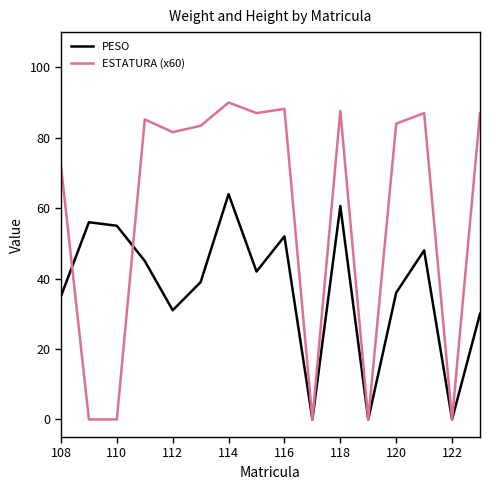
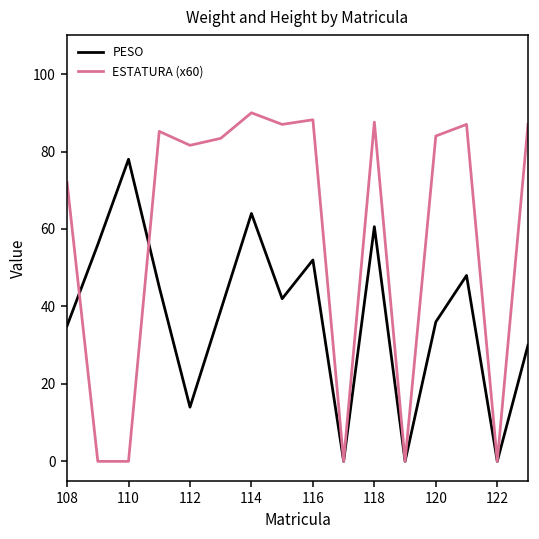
PESO, 110: 55 -> 78
PESO, 112: 31 -> 14
